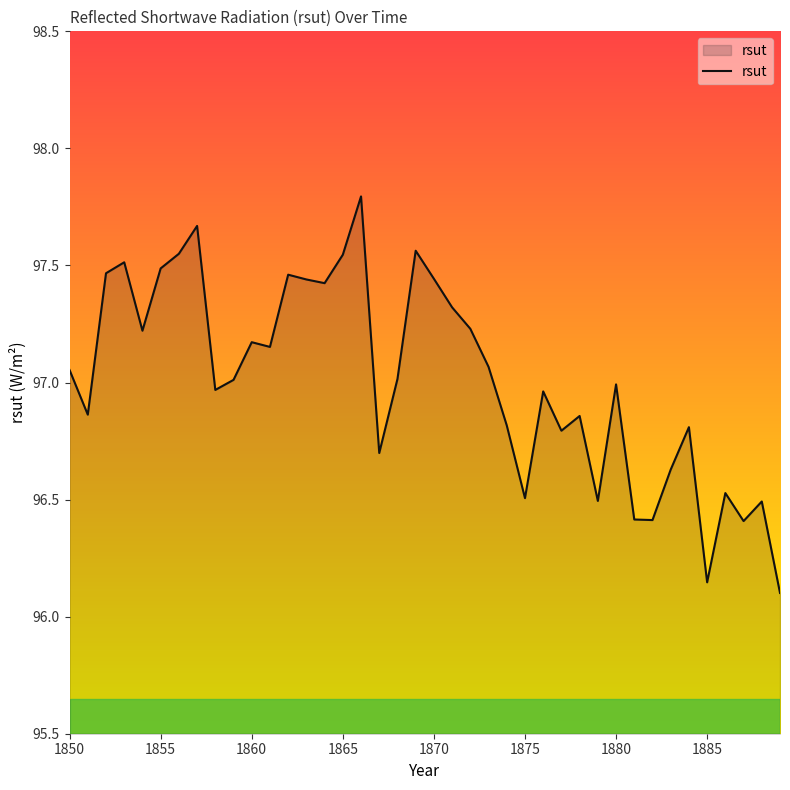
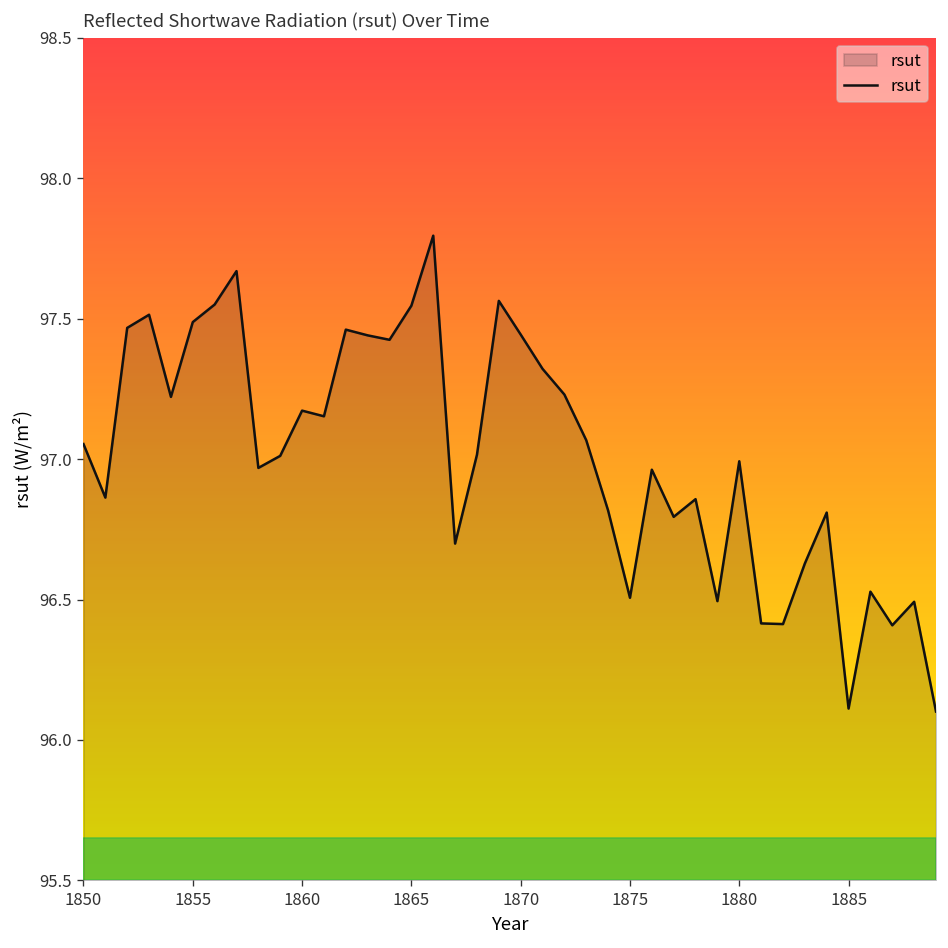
1885: 96.15 -> 96.11
